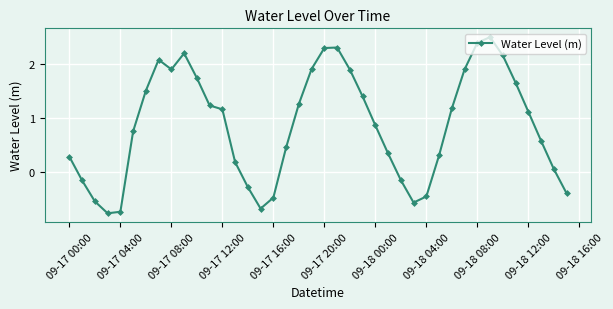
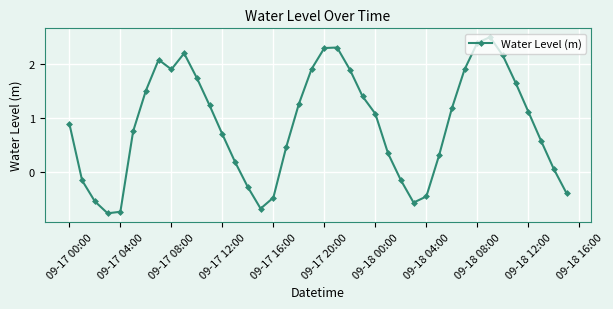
09-17 00:00: 0.3 -> 0.9
09-17 12:00: 1.2 -> 0.7
09-18 00:00: 0.9 -> 1.1
